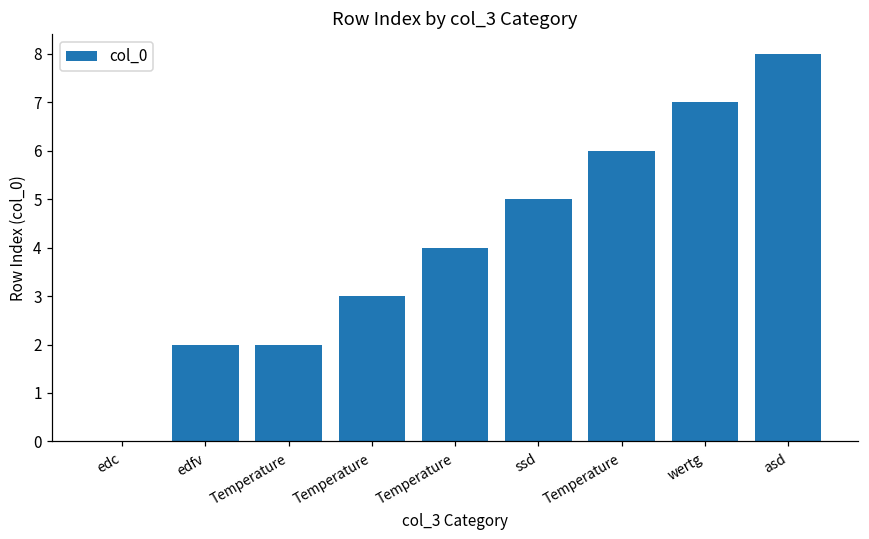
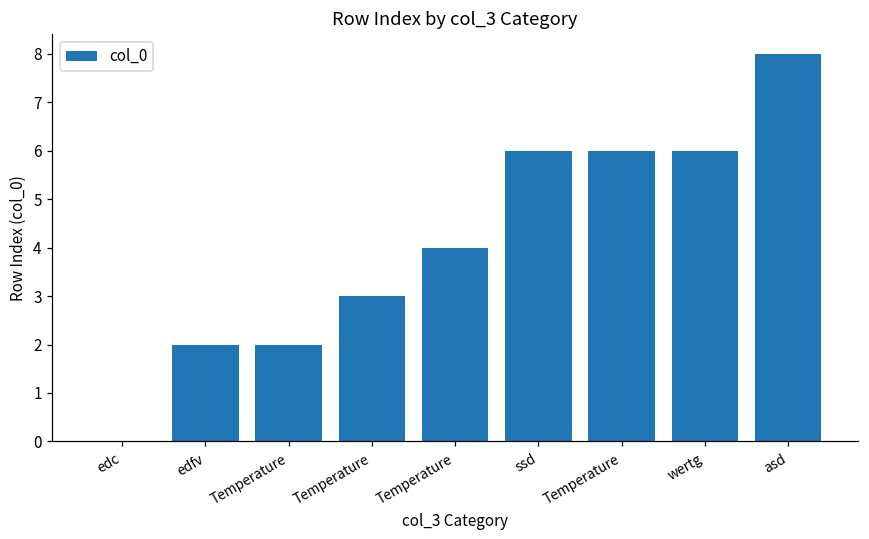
ssd: 5 -> 6
wertg: 7 -> 6
